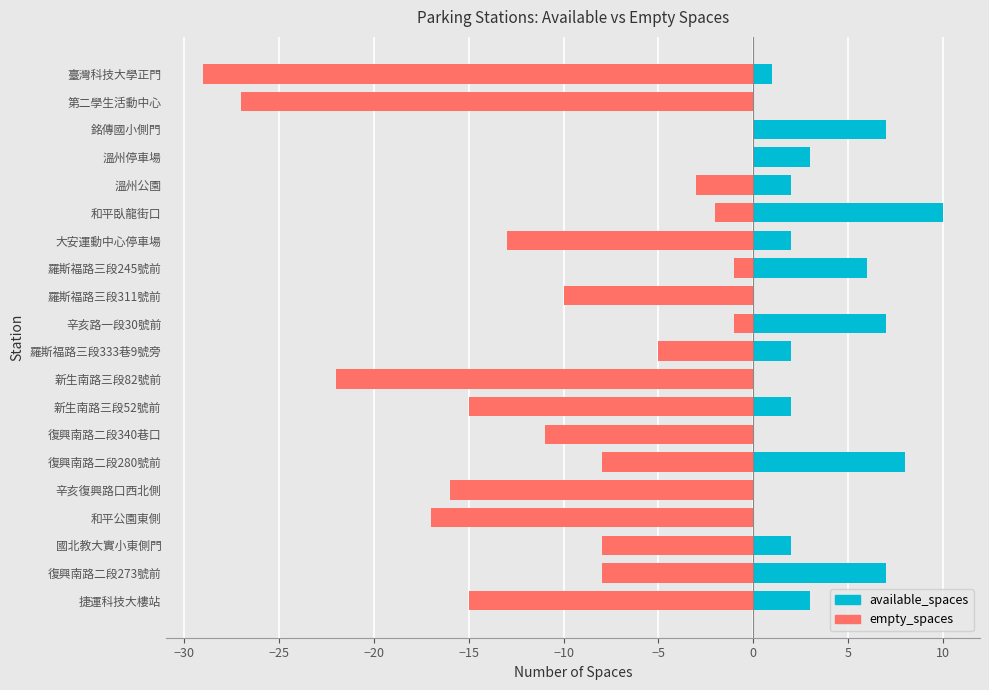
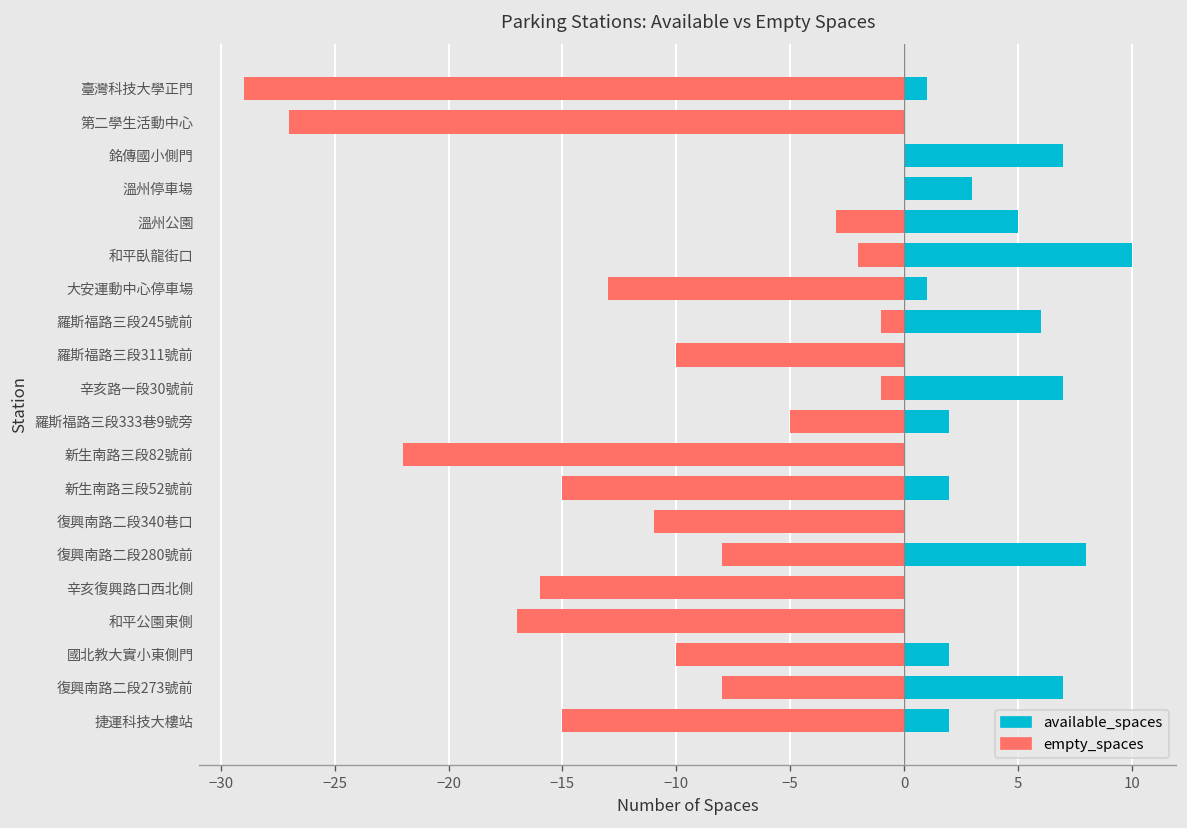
available_spaces, 溫州公園: 2 -> 5
available_spaces, 大安運動中心停車場: 2 -> 1
empty_spaces, 國北教大實小東側門: -8.0 -> -10.0
available_spaces, 捷運科技大樓站: 3 -> 2
